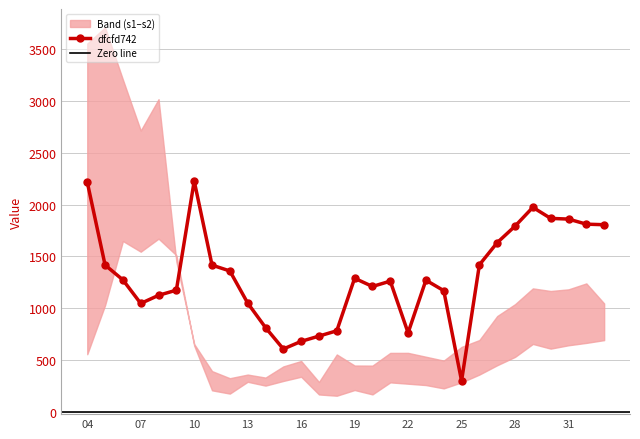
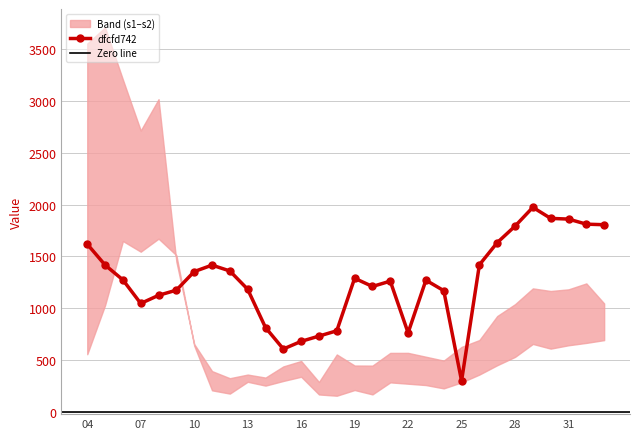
dfcfd742, 04: 2220 -> 1620
dfcfd742, 10: 2230 -> 1350
dfcfd742, 13: 1050 -> 1180
